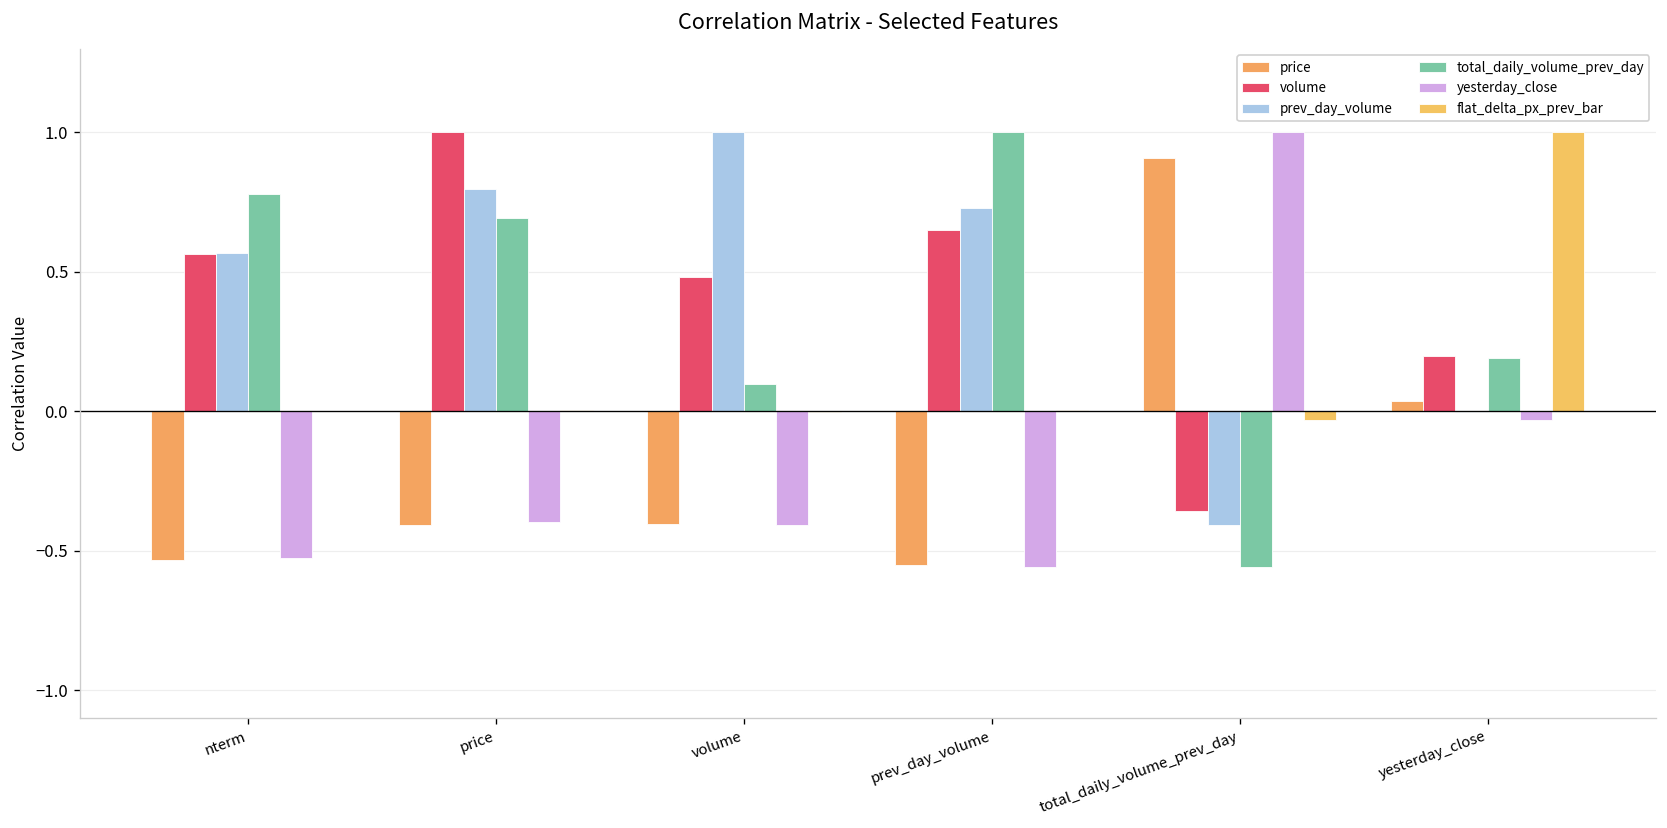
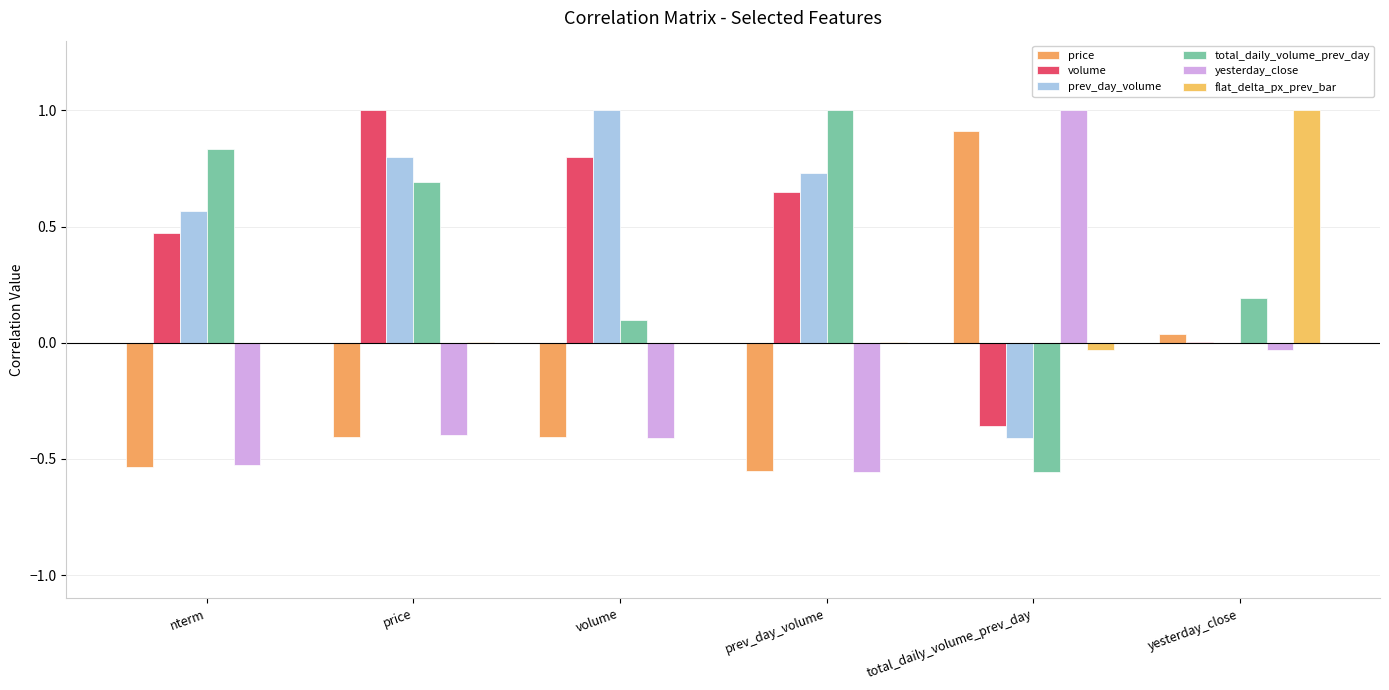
volume, nterm: 0.56 -> 0.47
total_daily_volume_prev_day, nterm: 0.78 -> 0.84
volume, volume: 0.48 -> 0.80
volume, yesterday_close: 0.20 -> 0.01
